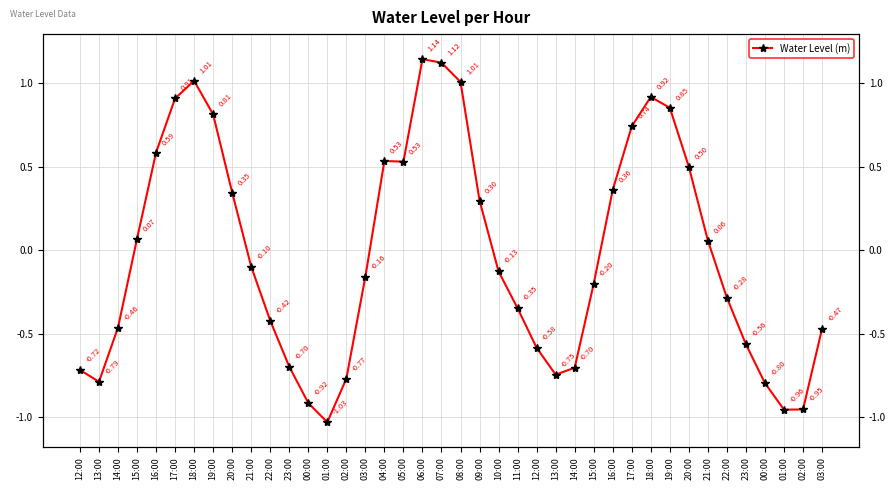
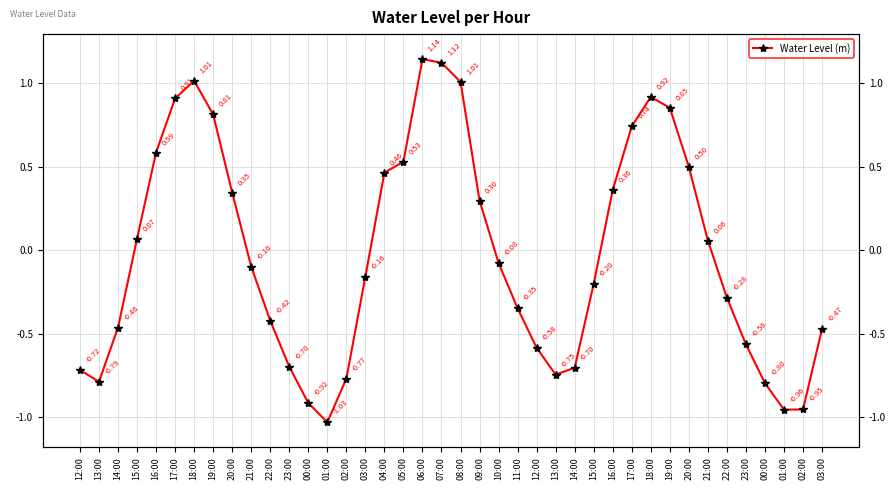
04:00: 0.53 -> 0.46
10:00: -0.13 -> -0.08
